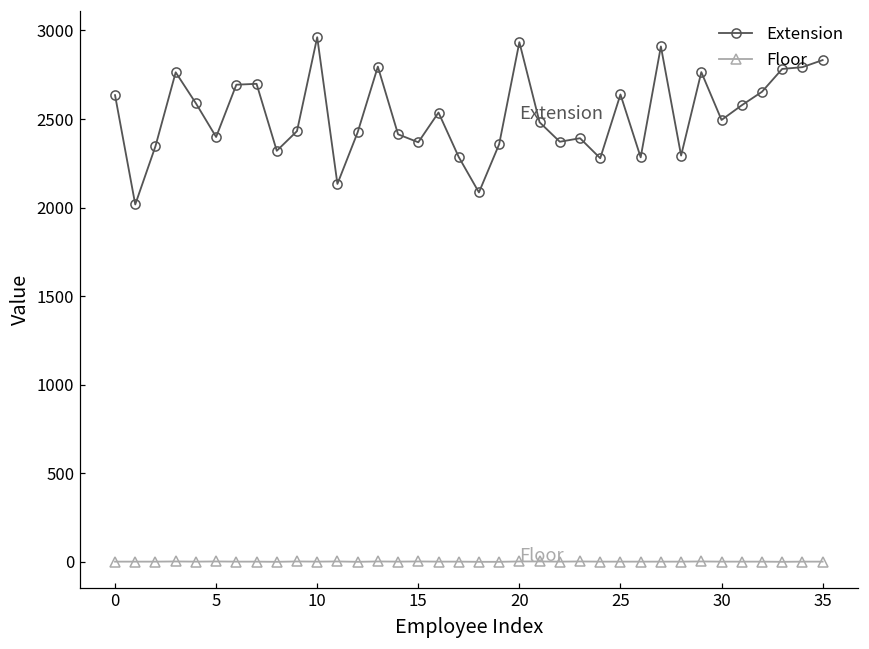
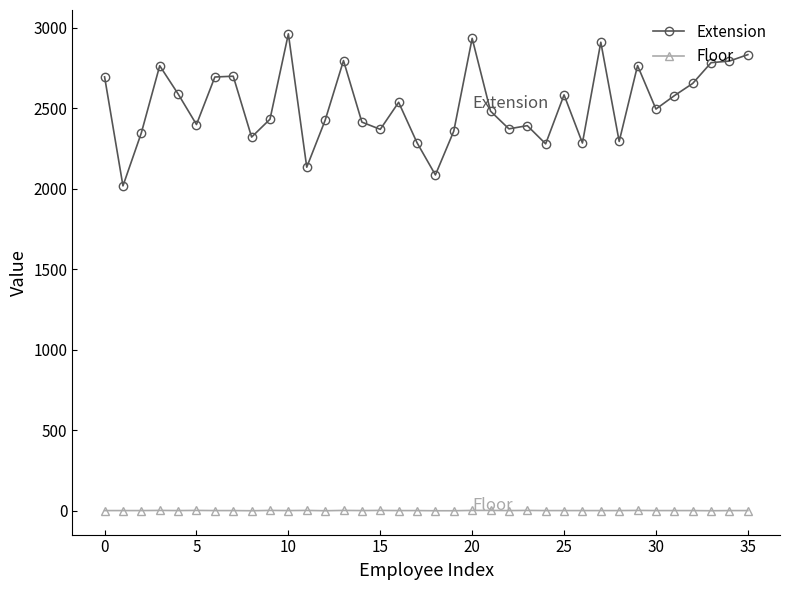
Extension, 0: 2640 -> 2700
Extension, 25: 2640 -> 2580
